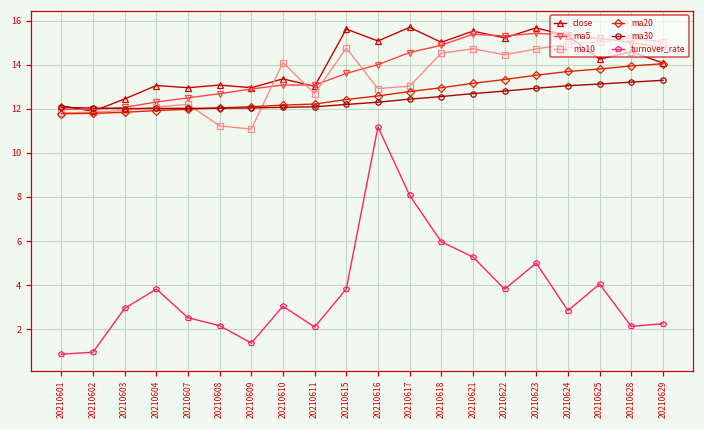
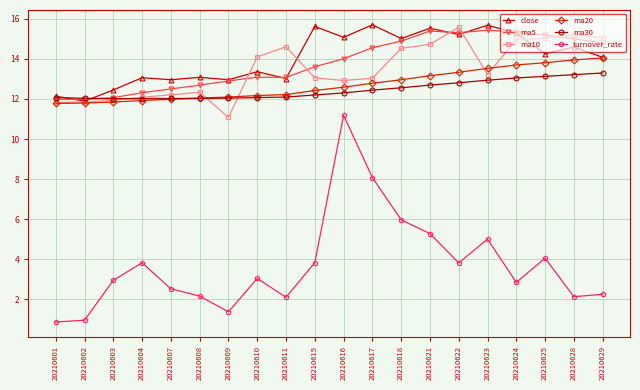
ma10, 20210608: 11.2 -> 12.3
ma10, 20210611: 12.7 -> 14.6
ma10, 20210615: 14.8 -> 13.1
ma10, 20210622: 14.5 -> 15.6
ma10, 20210623: 14.7 -> 13.2
